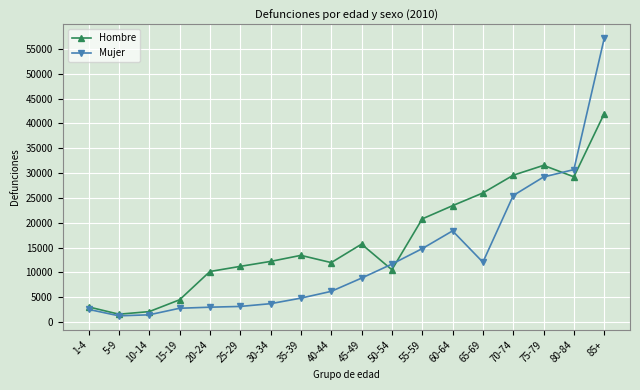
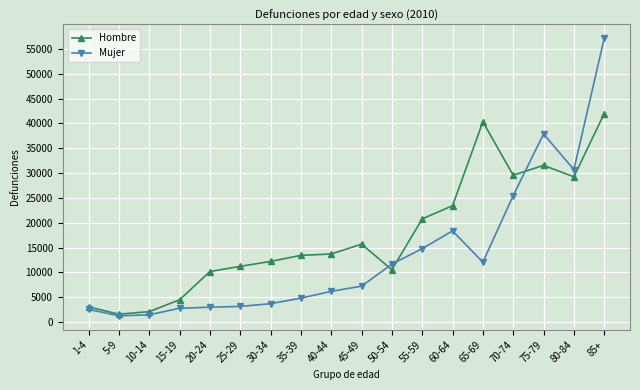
Hombre, 40-44: 12000 -> 14000
Mujer, 45-49: 9000 -> 7000
Hombre, 65-69: 26000 -> 40000
Mujer, 75-79: 29000 -> 38000
